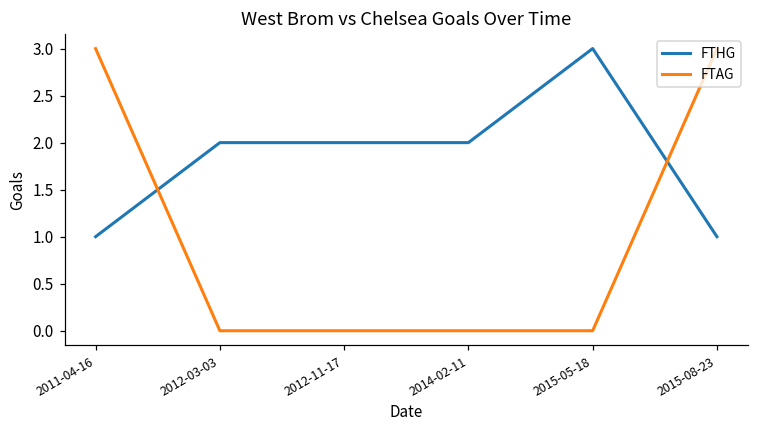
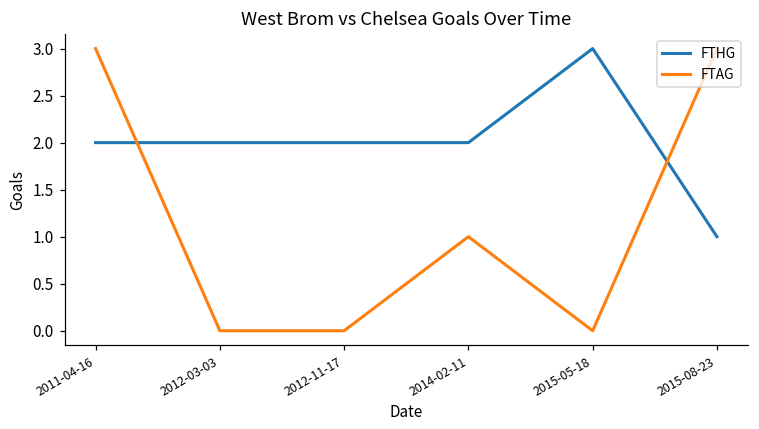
FTHG, 2011-04-16: 1 -> 2
FTAG, 2014-02-11: 0 -> 1
